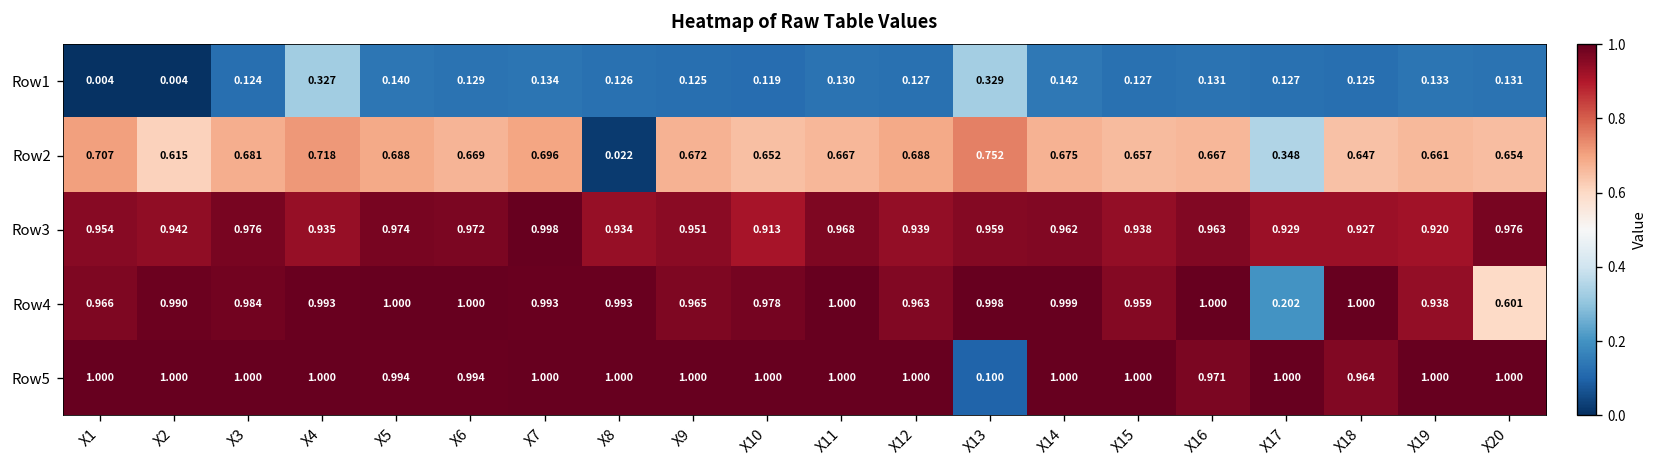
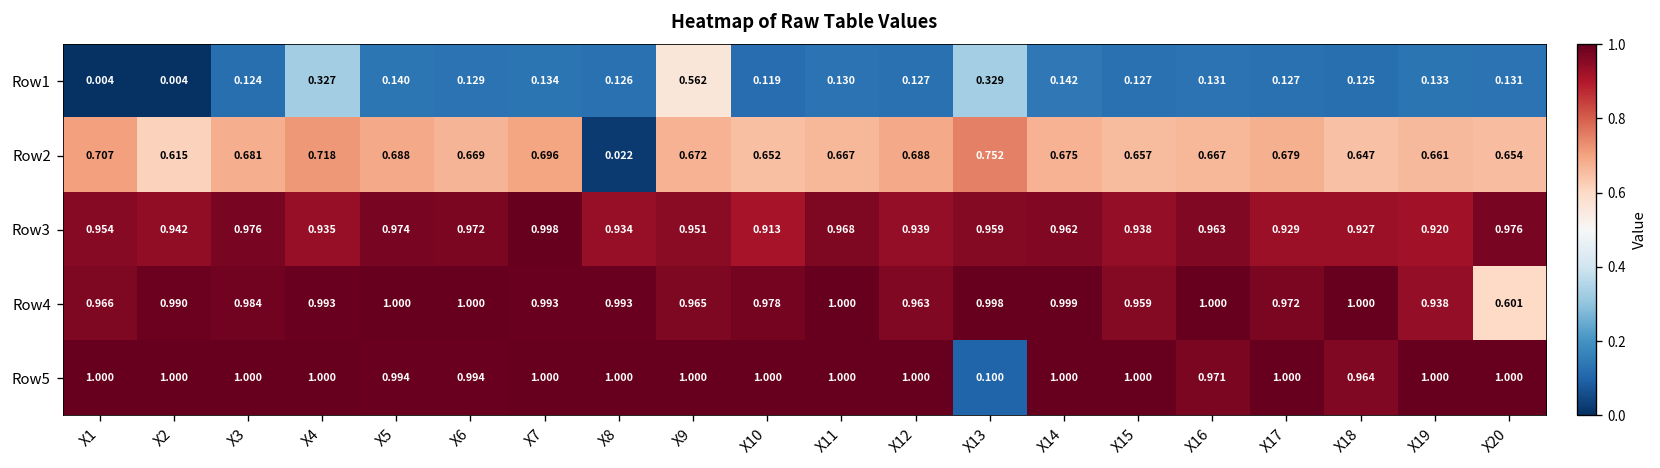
Row1, X9: 0.125 -> 0.562
Row2, X17: 0.348 -> 0.679
Row4, X17: 0.202 -> 0.972
